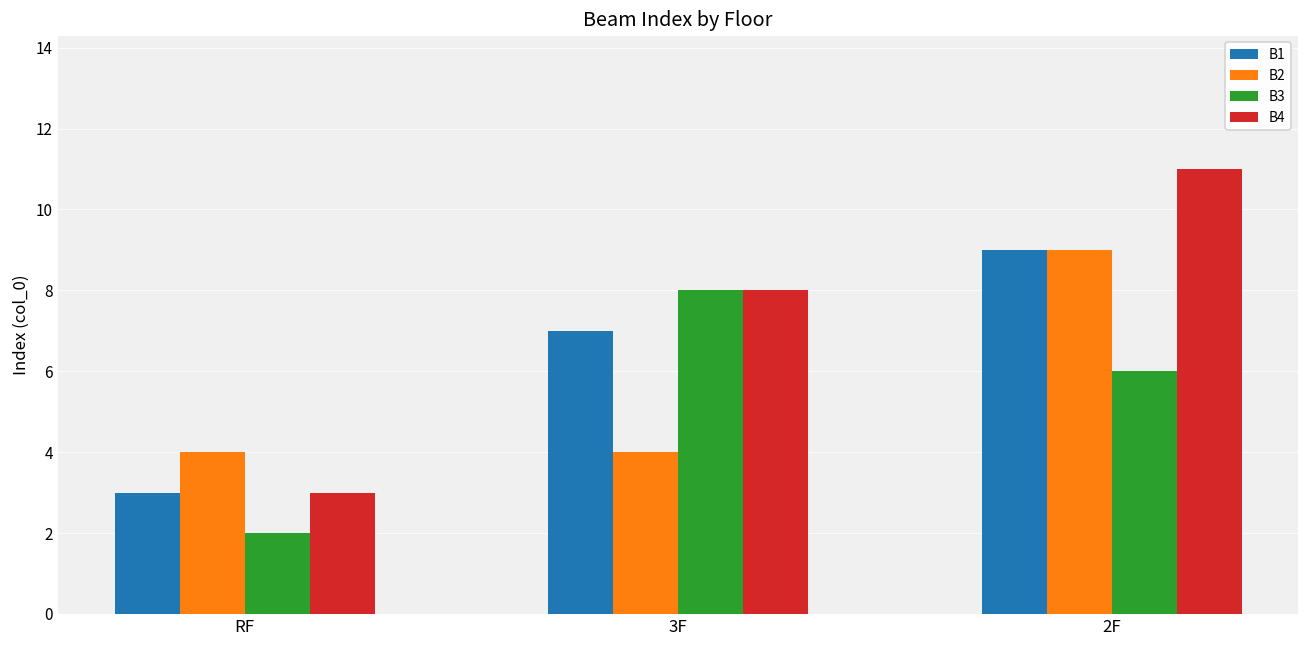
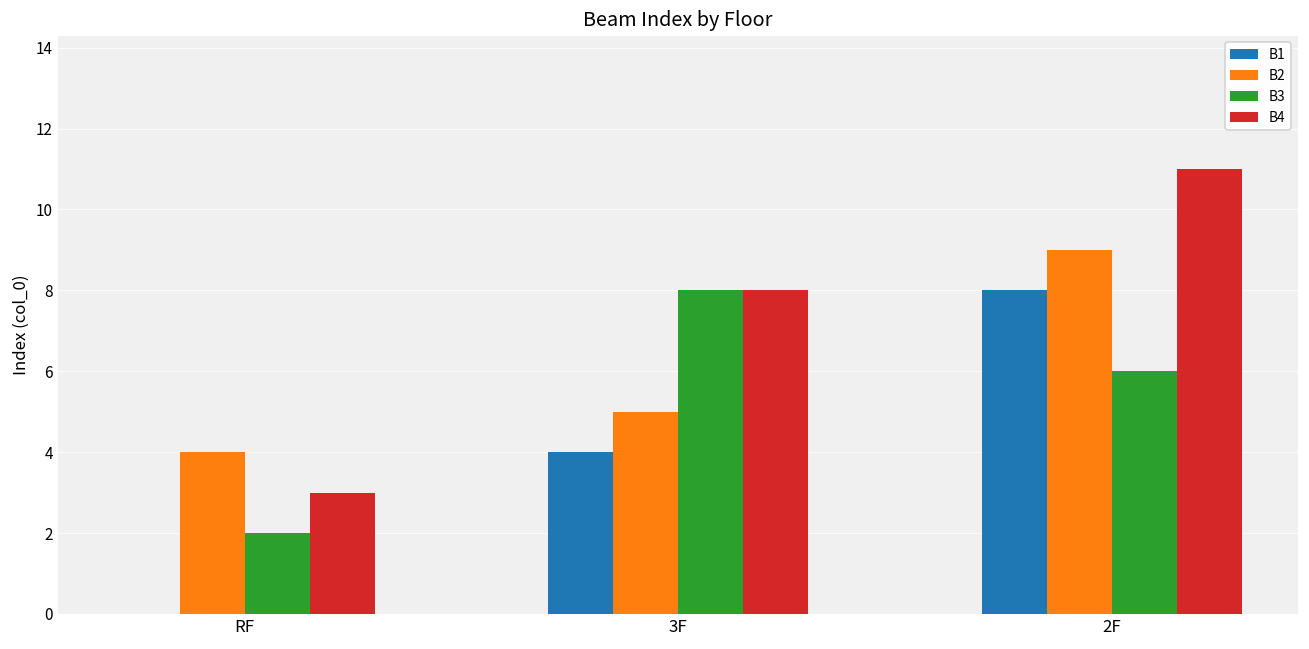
B1, RF: 3 -> 0
B1, 3F: 7 -> 4
B2, 3F: 4 -> 5
B1, 2F: 9 -> 8
